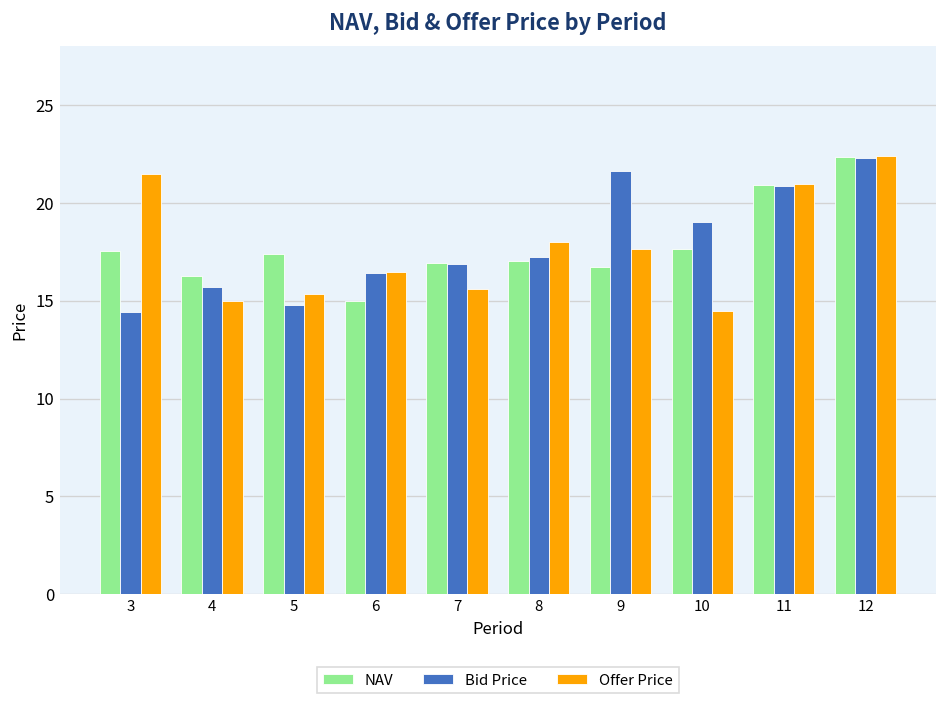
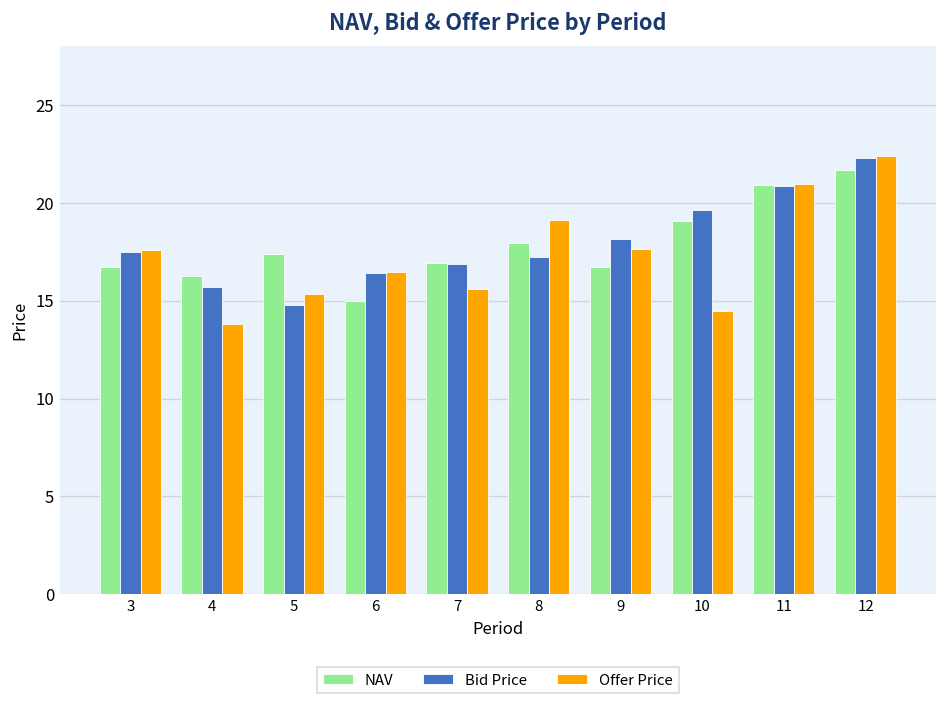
NAV, 3: 17.5 -> 16.7
Bid Price, 3: 14.4 -> 17.5
Offer Price, 3: 21.5 -> 17.6
Offer Price, 4: 15.0 -> 13.8
NAV, 8: 17.0 -> 17.9
Offer Price, 8: 18.0 -> 19.1
Bid Price, 9: 21.6 -> 18.1
NAV, 10: 17.6 -> 19.1
Bid Price, 10: 19.0 -> 19.6
NAV, 12: 22.3 -> 21.7
